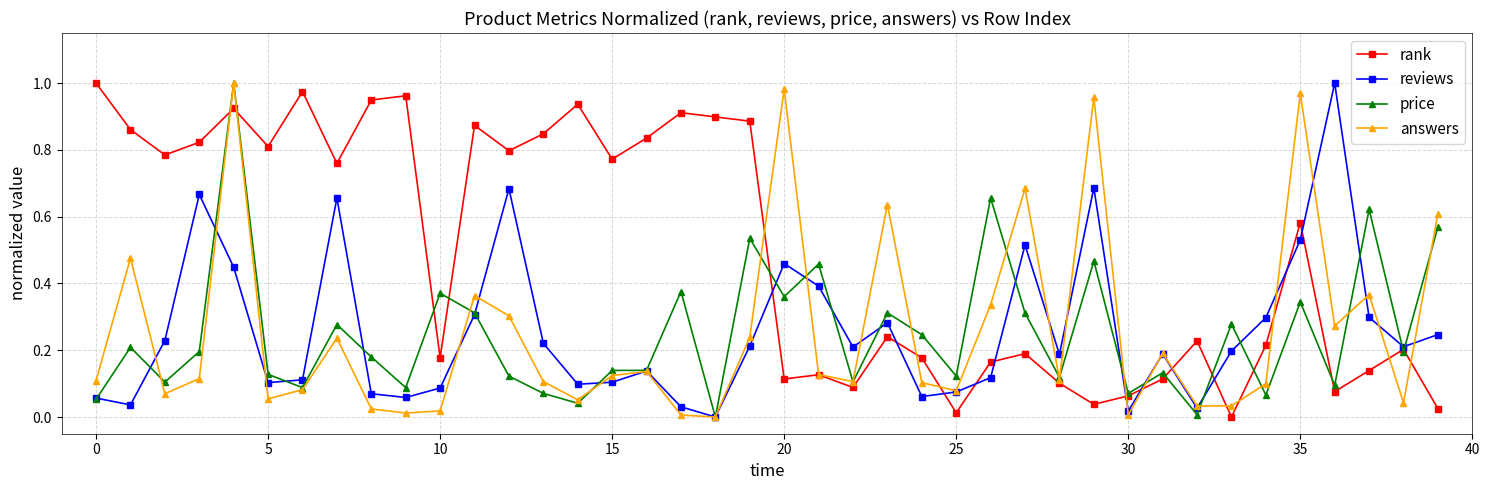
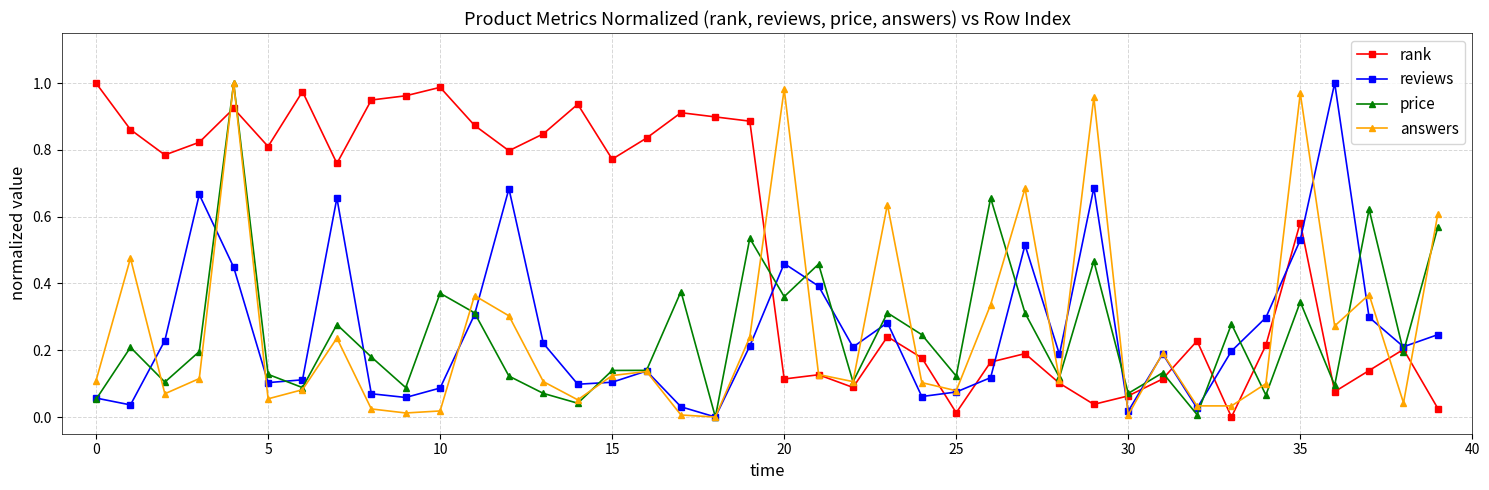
rank, 10: 0.18 -> 0.99
